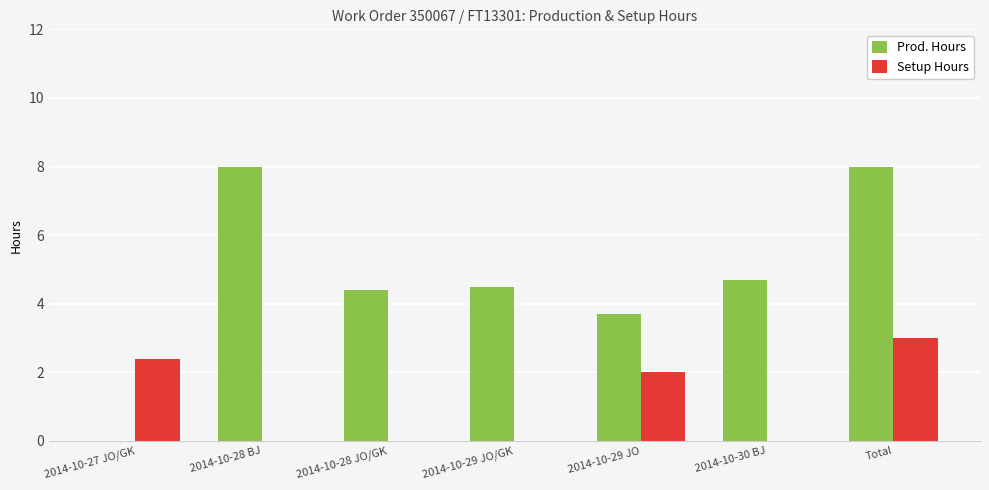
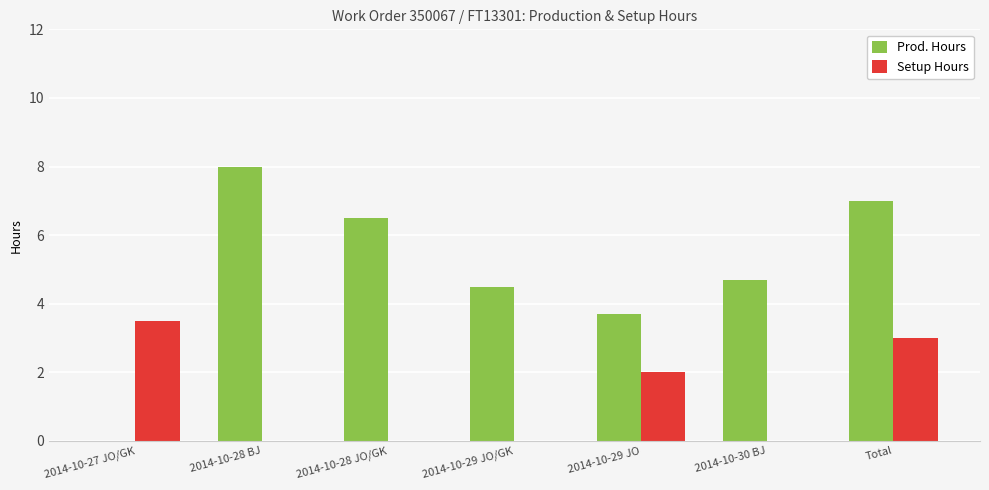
Setup Hours, 2014-10-27 JO/GK: 2.4 -> 3.5
Prod. Hours, 2014-10-28 JO/GK: 4.4 -> 6.5
Prod. Hours, Total: 8 -> 7
